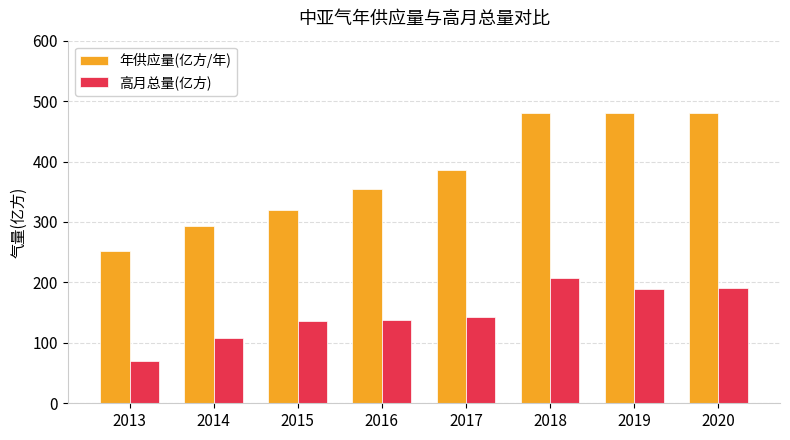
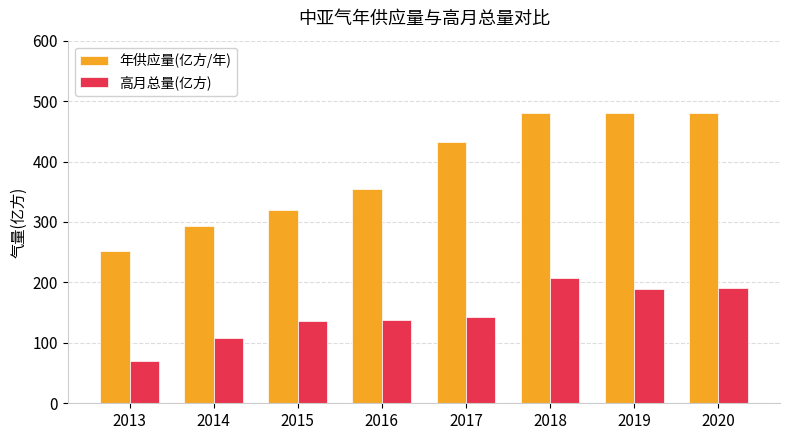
年供应量(亿方/年), 2017: 390 -> 430
